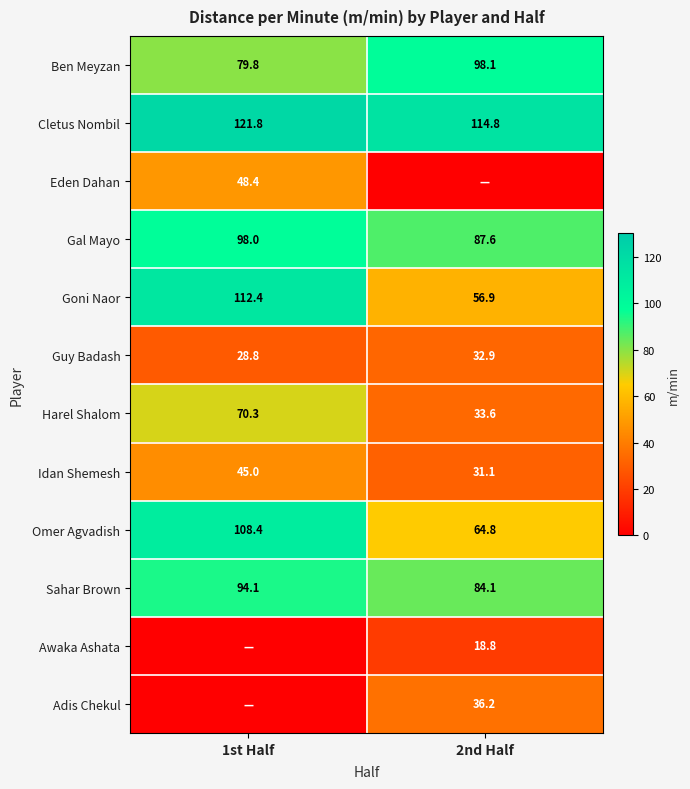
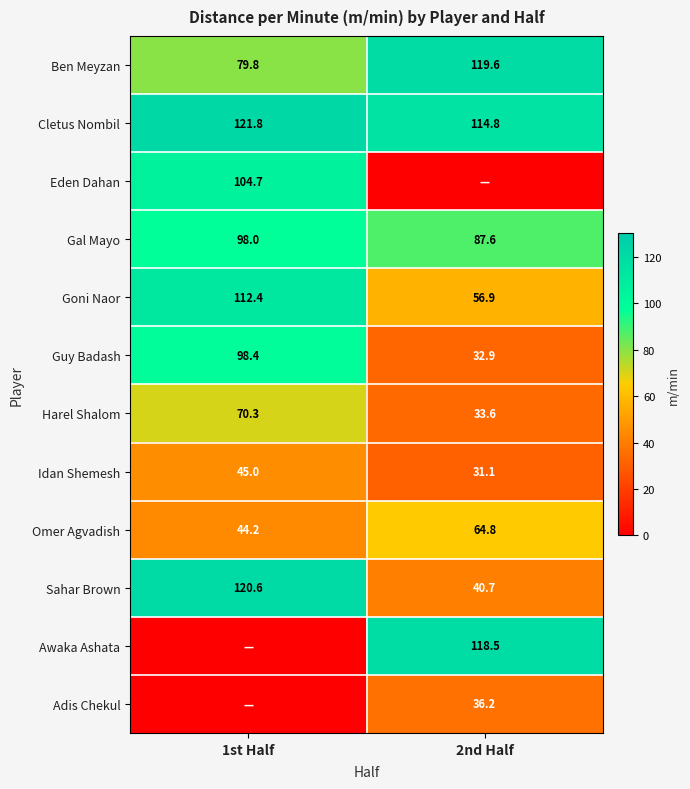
Ben Meyzan, 2nd Half: 98.1 -> 119.6
Eden Dahan, 1st Half: 48.4 -> 104.7
Guy Badash, 1st Half: 28.8 -> 98.4
Omer Agvadish, 1st Half: 108.4 -> 44.2
Sahar Brown, 1st Half: 94.1 -> 120.6
Sahar Brown, 2nd Half: 84.1 -> 40.7
Awaka Ashata, 2nd Half: 18.8 -> 118.5
